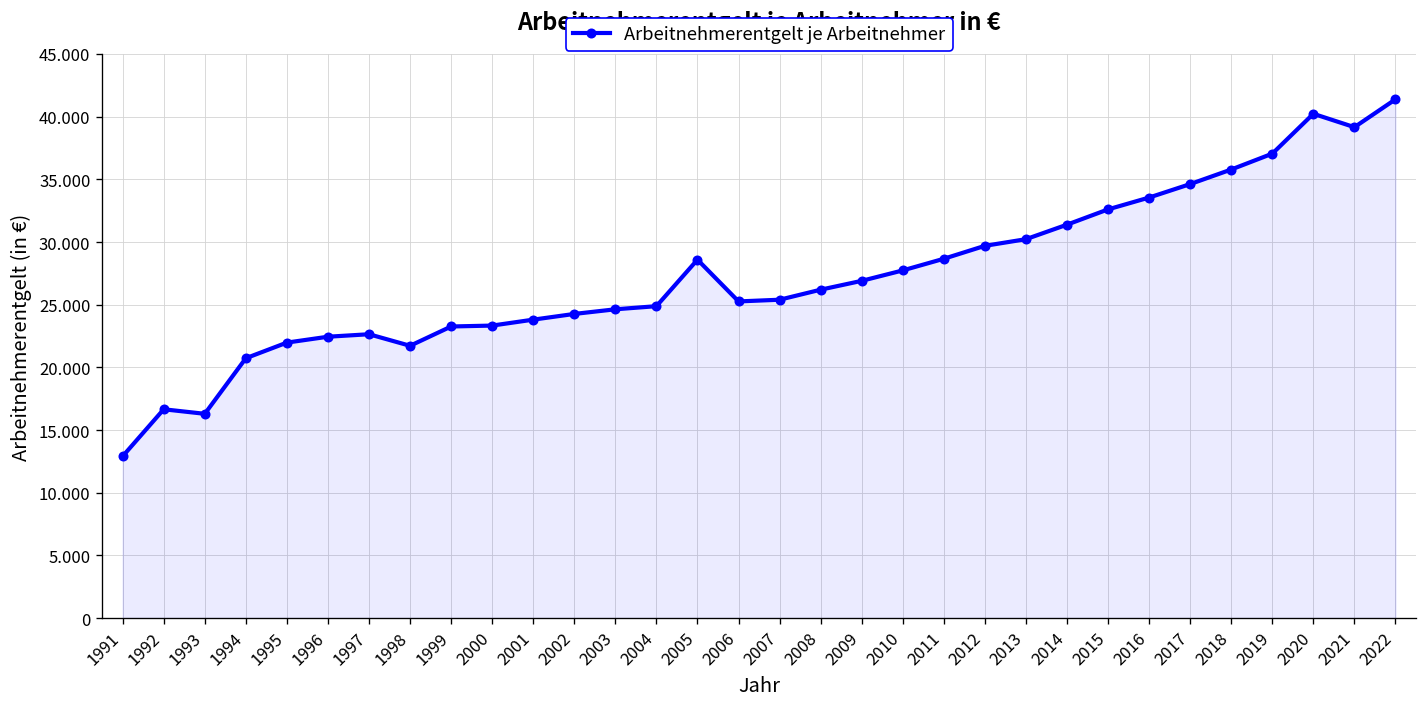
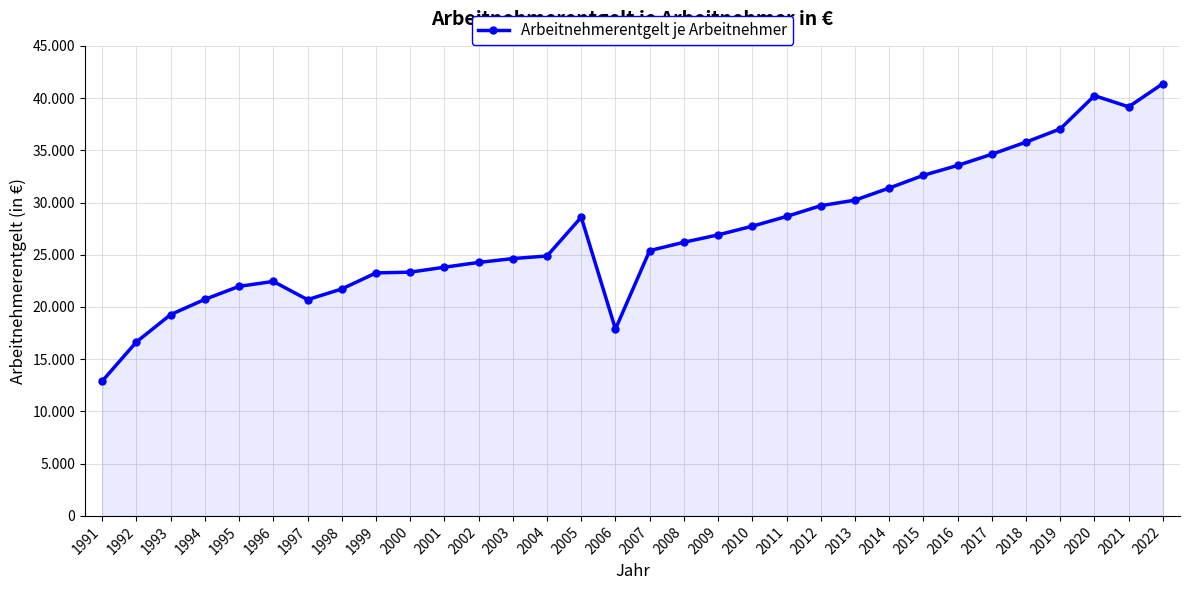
1993: 16.3 -> 19.3
1997: 22.6 -> 20.7
2006: 25.3 -> 17.9
